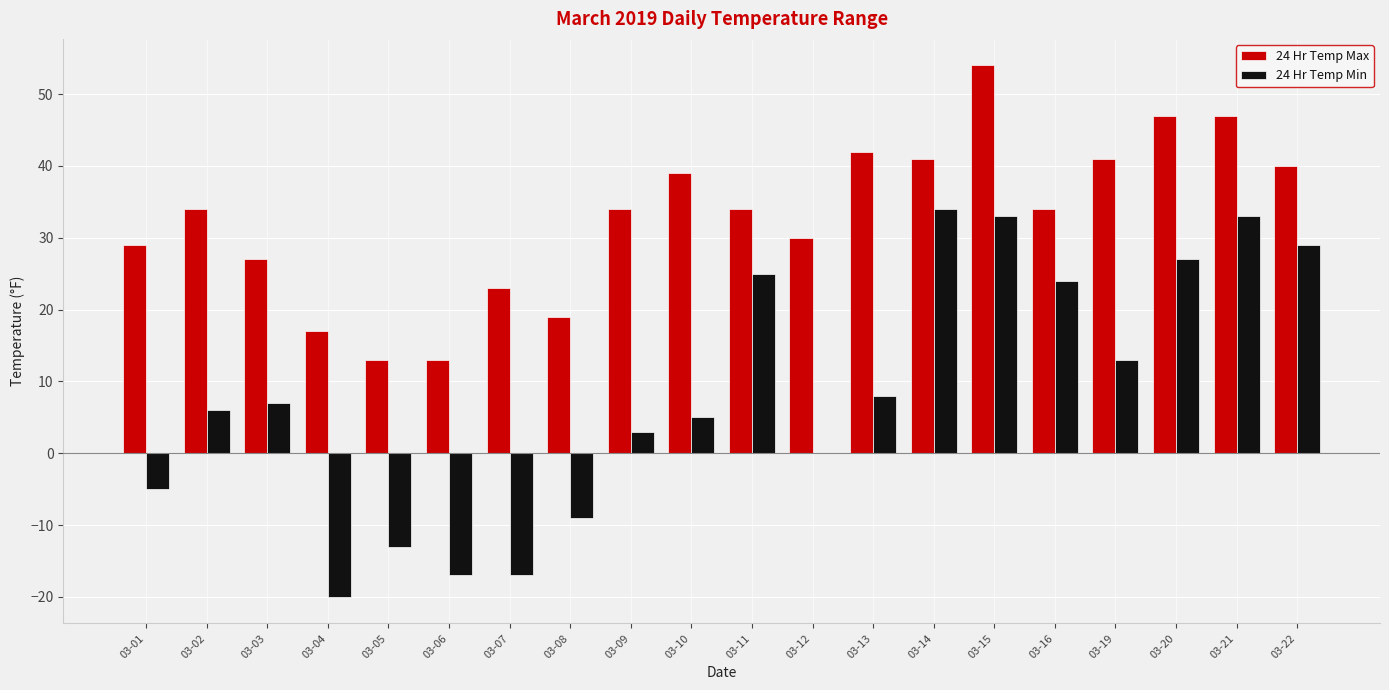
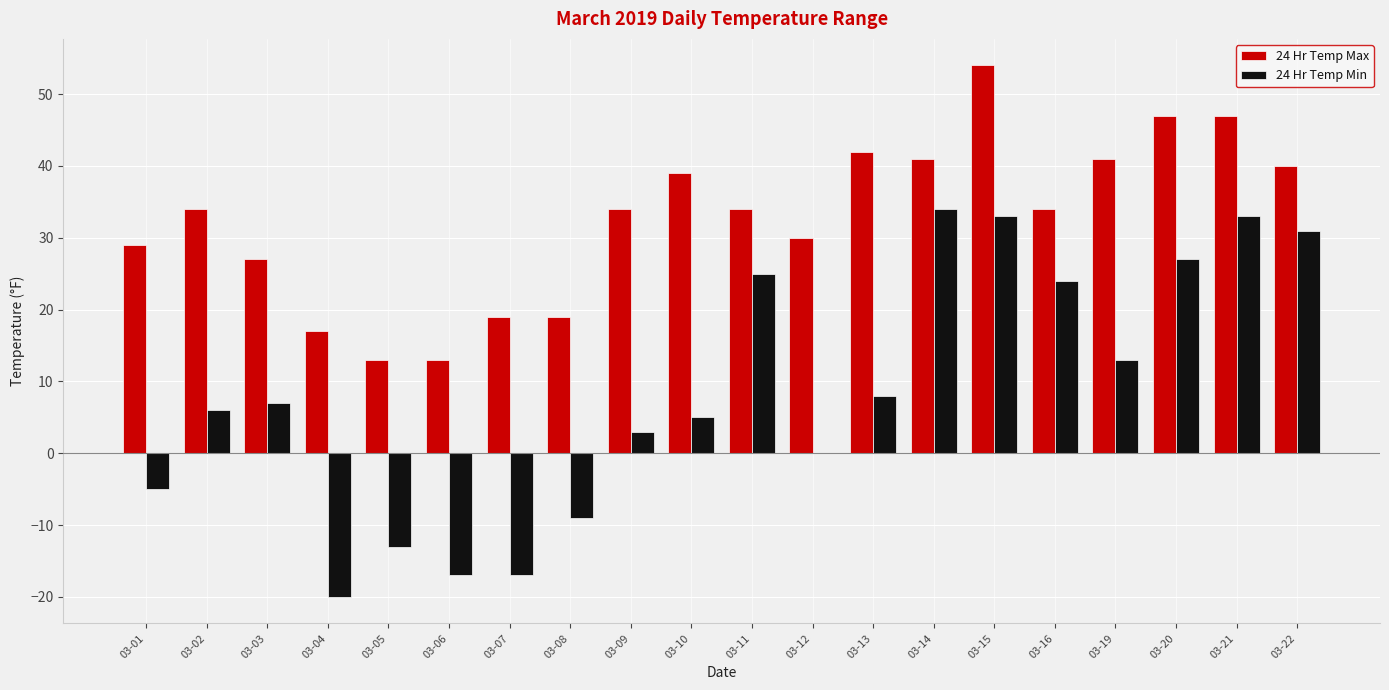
24 Hr Temp Max, 03-07: 23 -> 19
24 Hr Temp Min, 03-22: 29 -> 31
